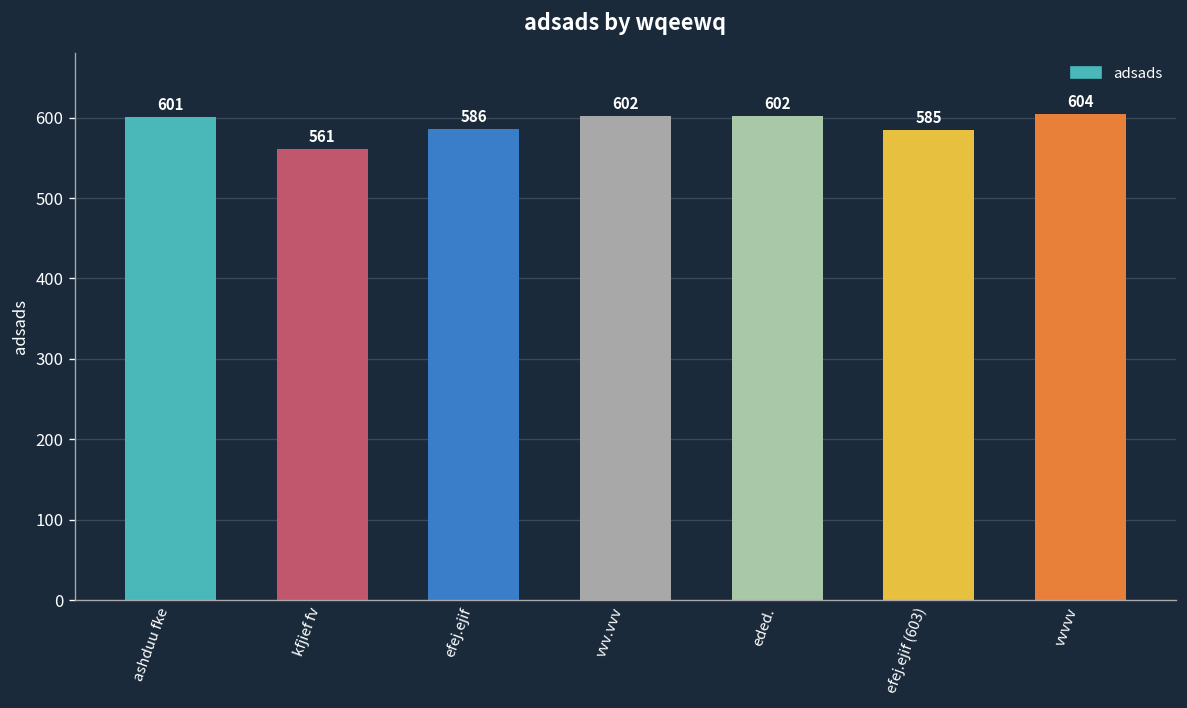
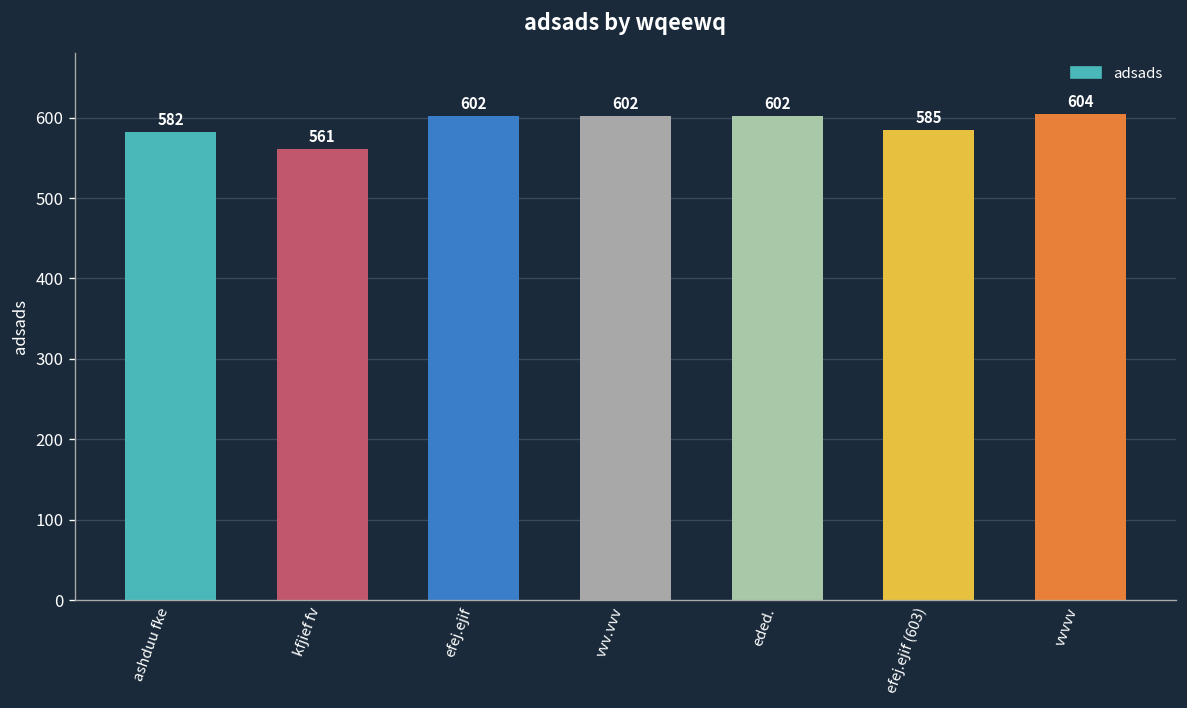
ashduu fke: 601 -> 582
efej.ejif: 586 -> 602
